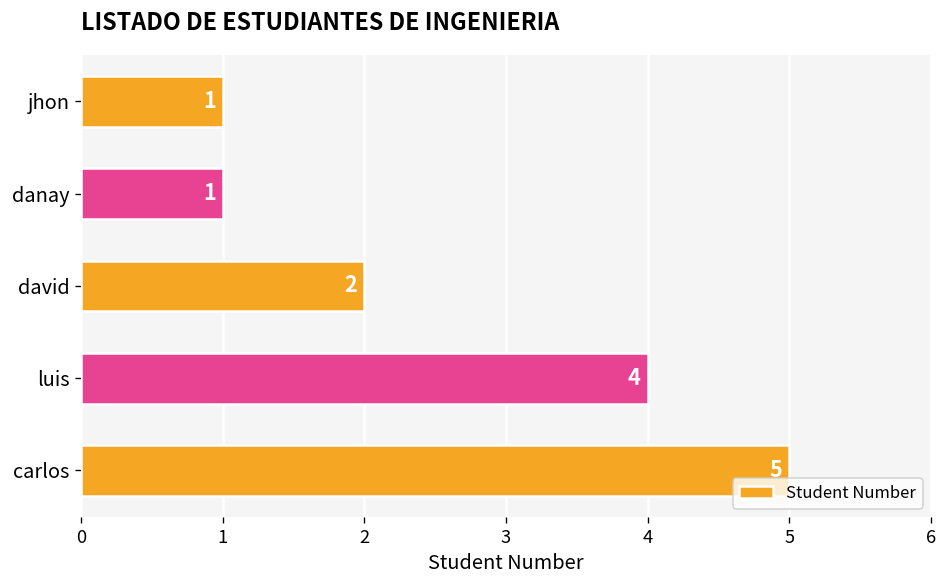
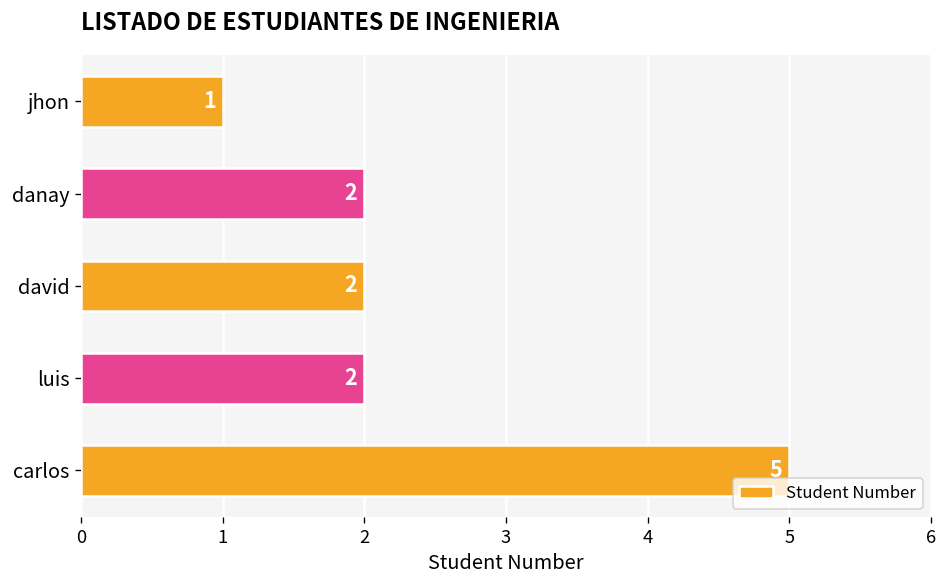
danay: 1 -> 2
luis: 4 -> 2
